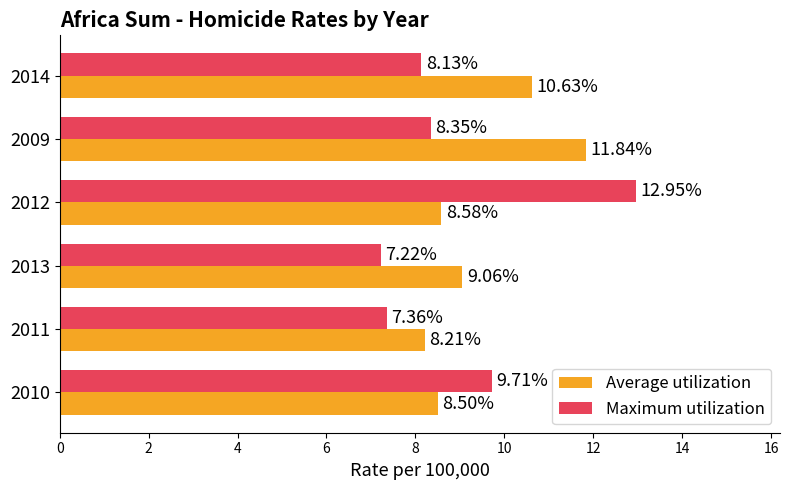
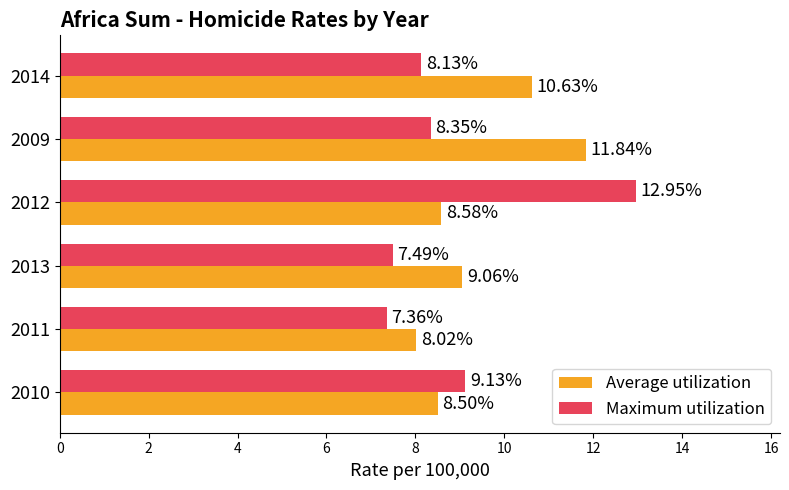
Maximum utilization, 2013: 7.22% -> 7.49%
Average utilization, 2011: 8.21% -> 8.02%
Maximum utilization, 2010: 9.71% -> 9.13%
